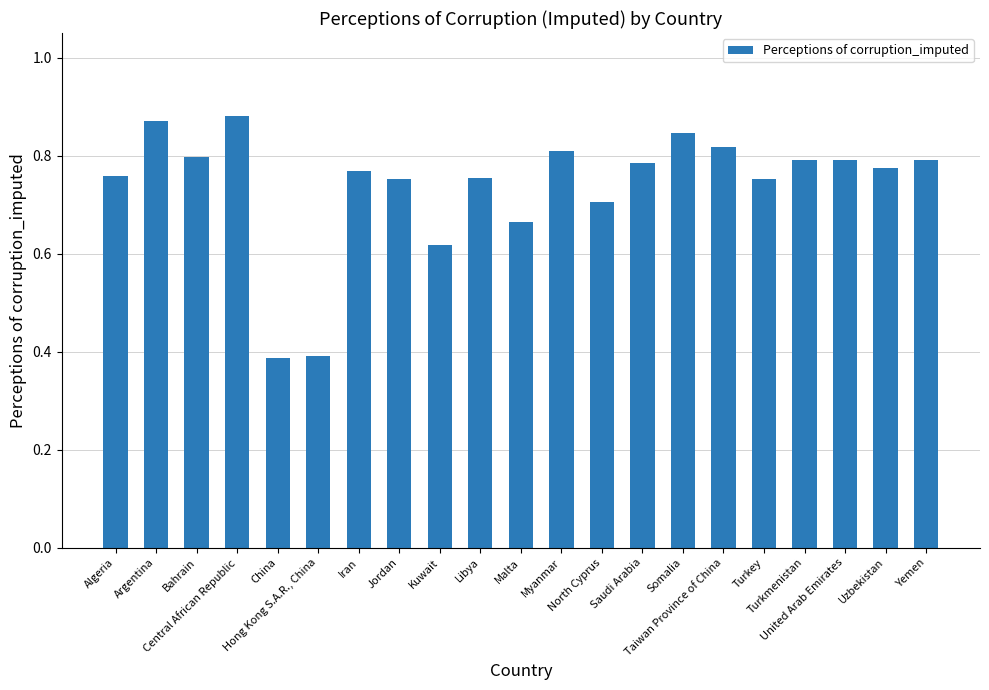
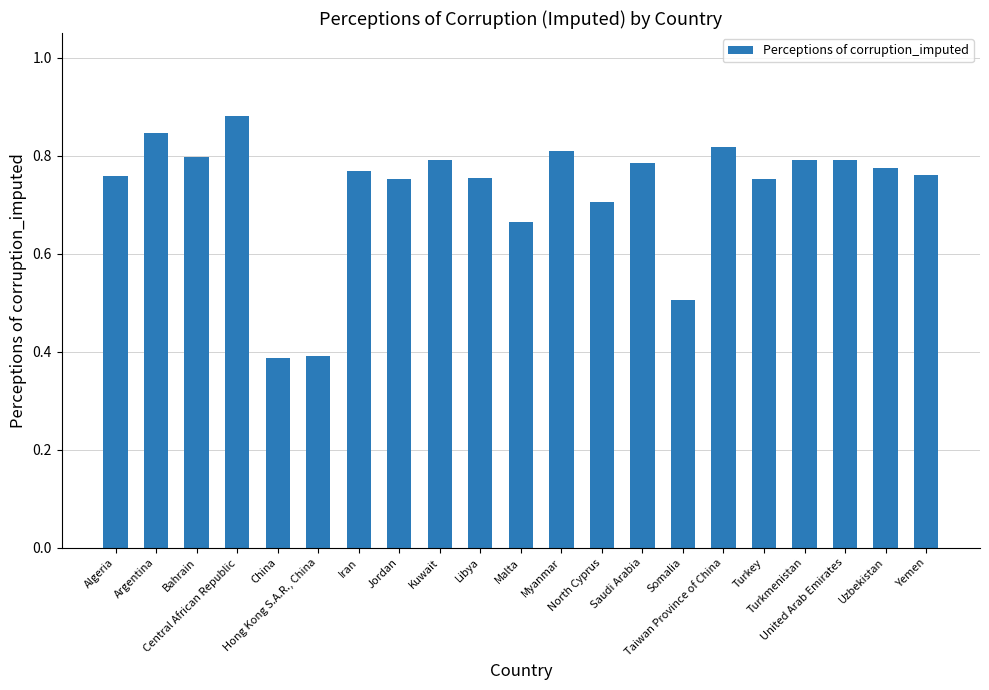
Argentina: 0.87 -> 0.85
Kuwait: 0.62 -> 0.79
Somalia: 0.85 -> 0.51
Yemen: 0.79 -> 0.76
